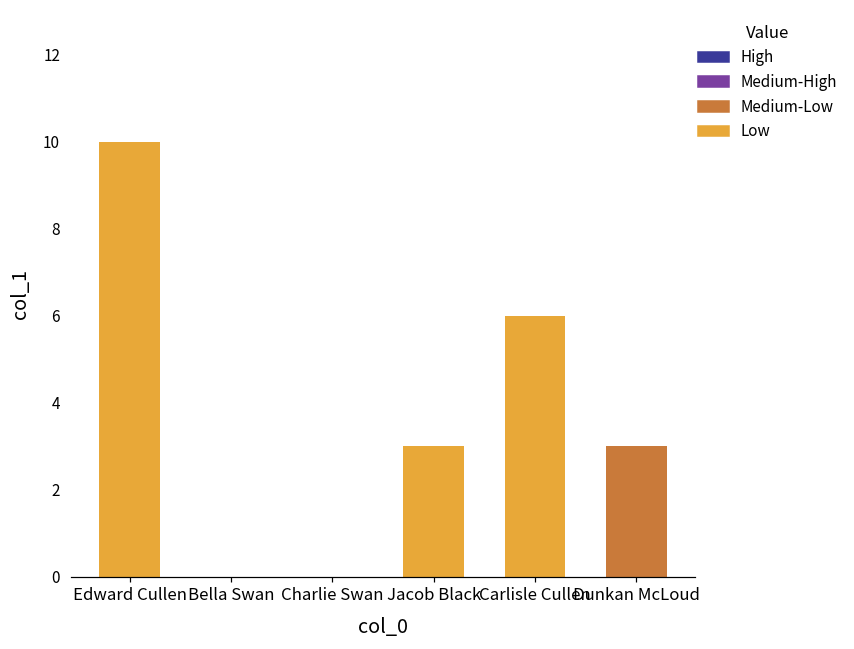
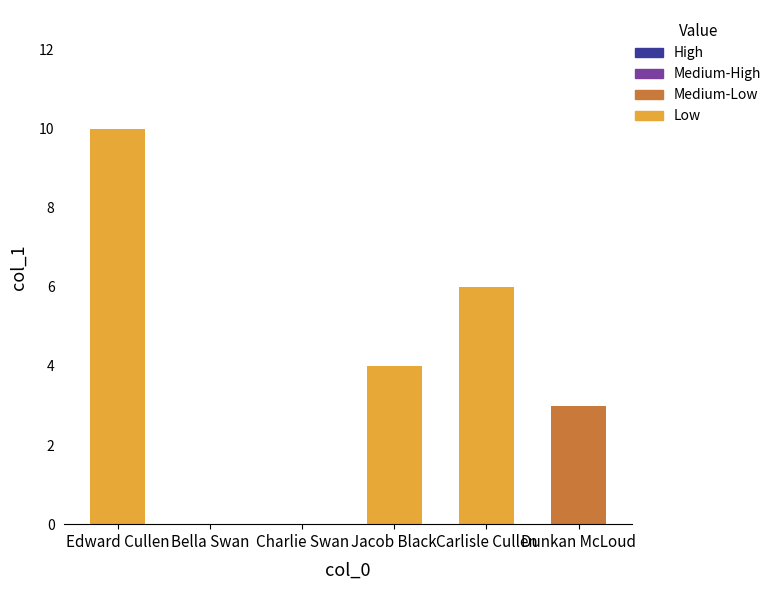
Jacob Black: 3 -> 4
